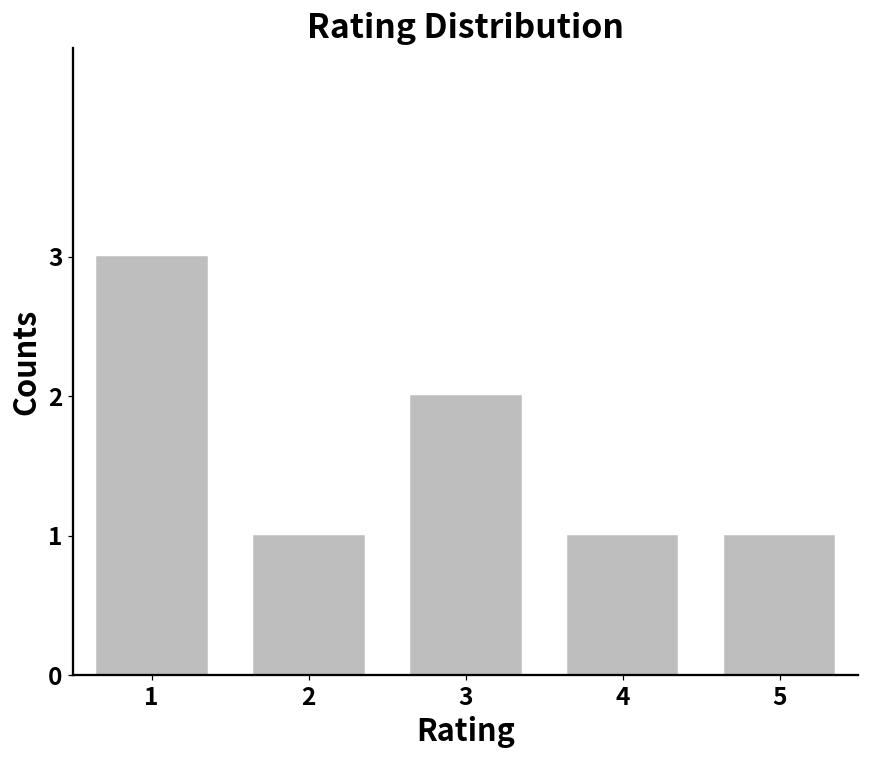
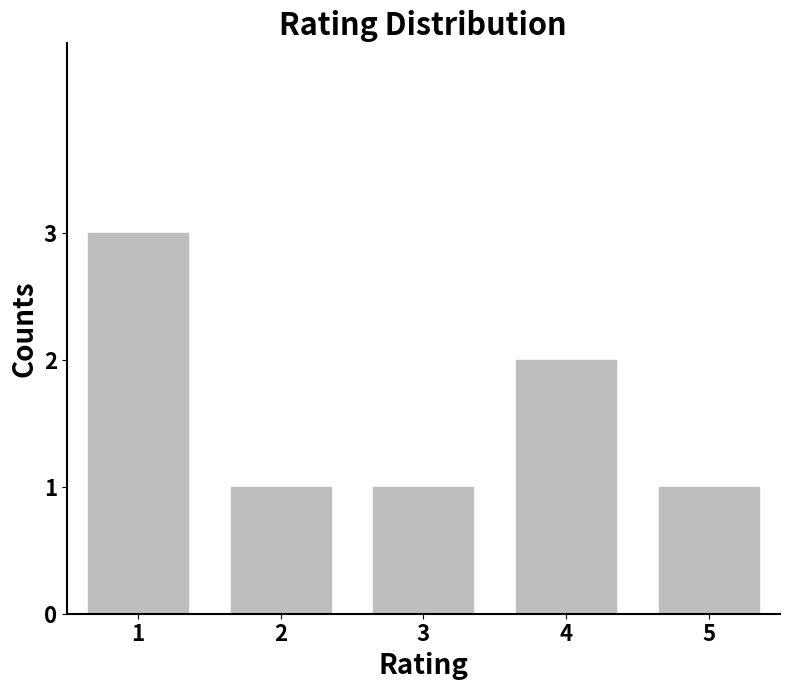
3: 2 -> 1
4: 1 -> 2
